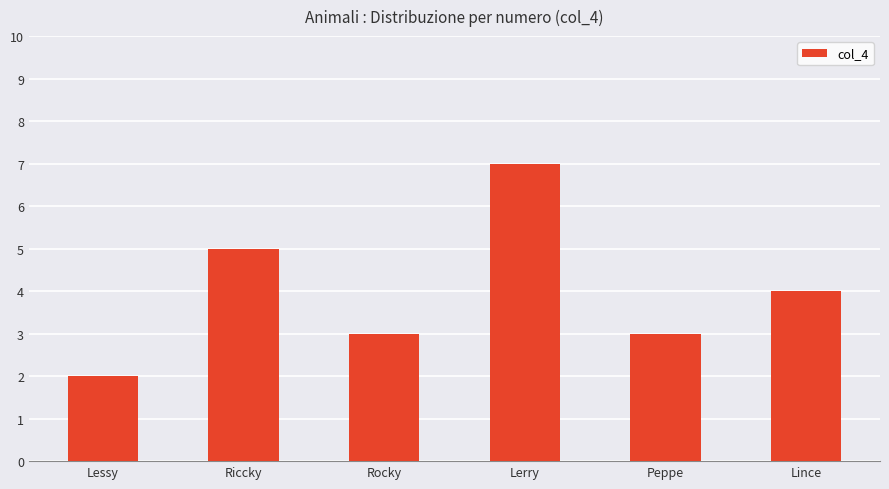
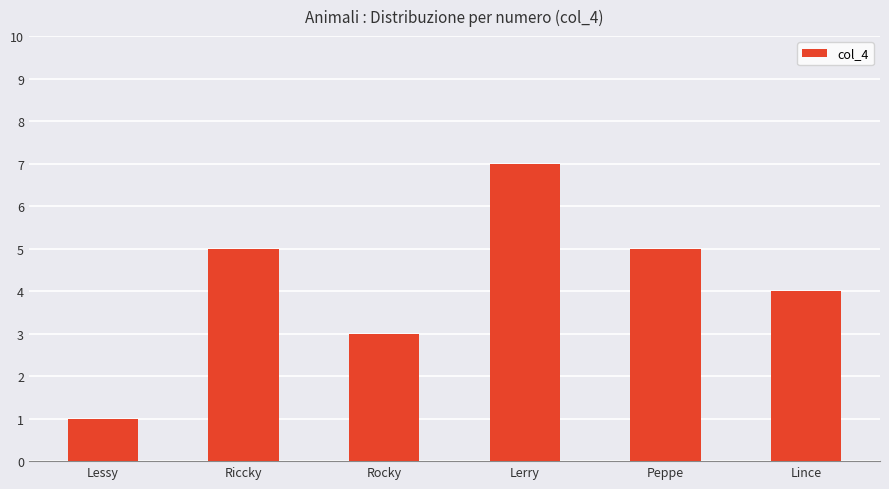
Lessy: 2 -> 1
Peppe: 3 -> 5
